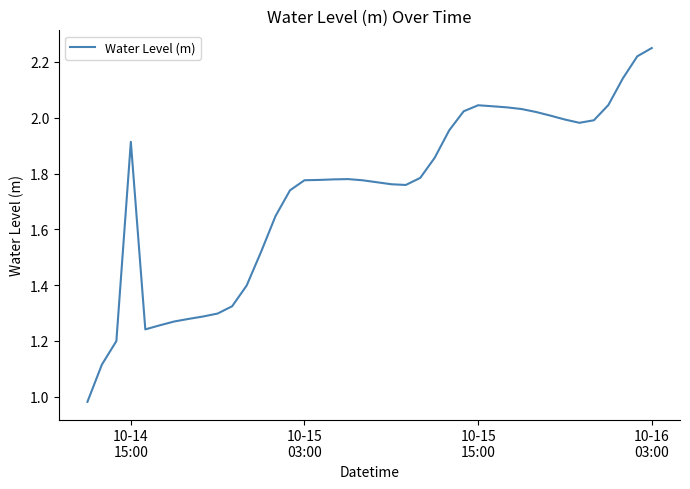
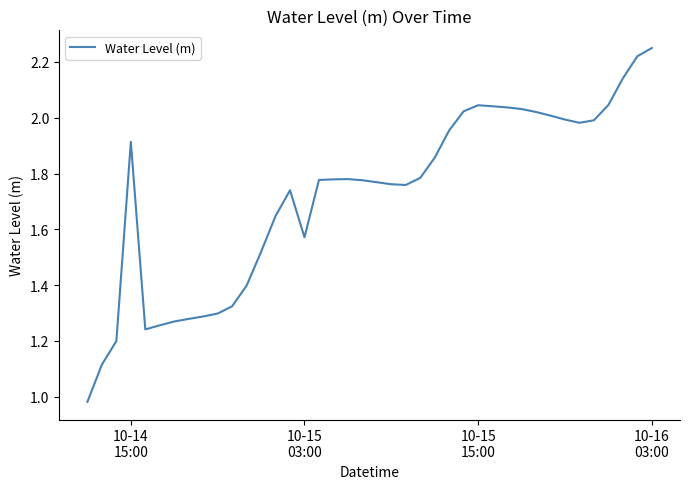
10-15 03:00: 1.78 -> 1.57
